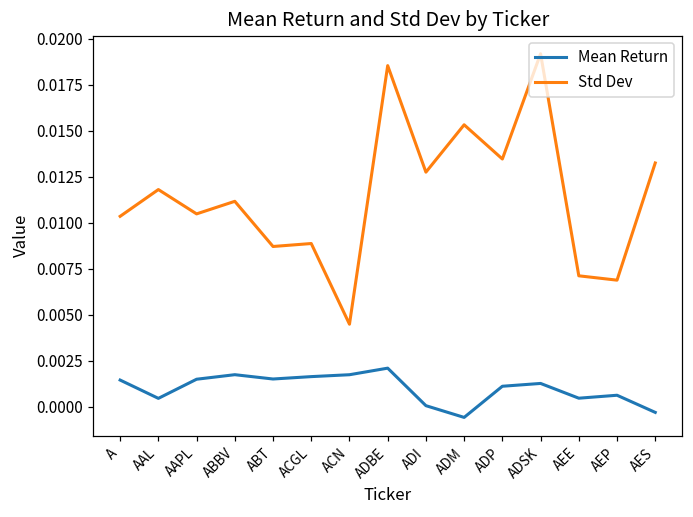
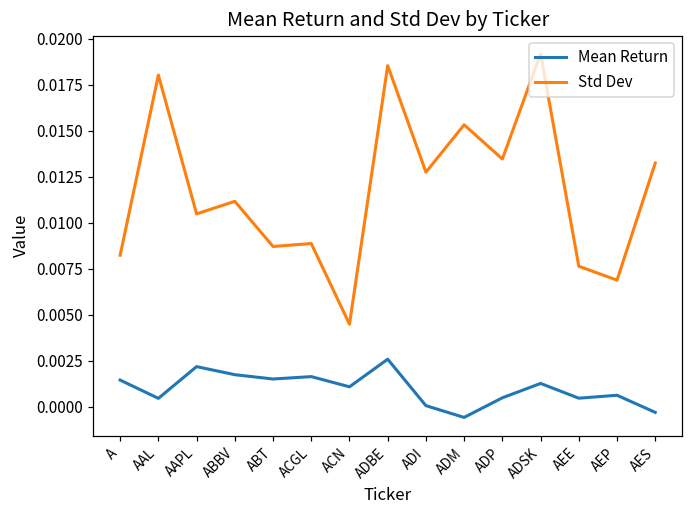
Std Dev, A: 0.0104 -> 0.0082
Std Dev, AAL: 0.0118 -> 0.0180
Mean Return, AAPL: 0.0015 -> 0.0022
Mean Return, ACN: 0.0018 -> 0.0011
Mean Return, ADBE: 0.0021 -> 0.0026
Mean Return, ADP: 0.0011 -> 0.0005
Std Dev, AEE: 0.0071 -> 0.0076
